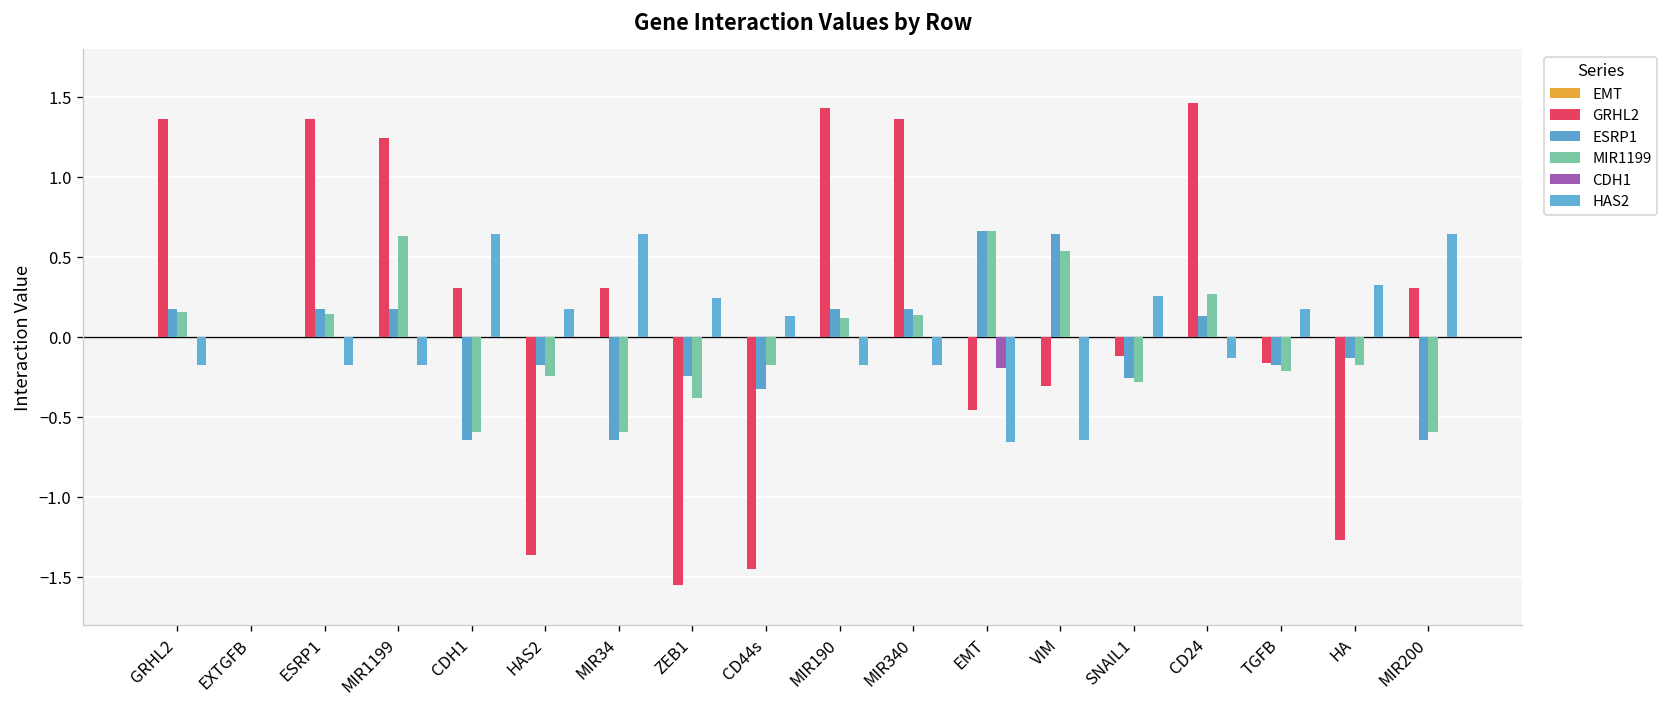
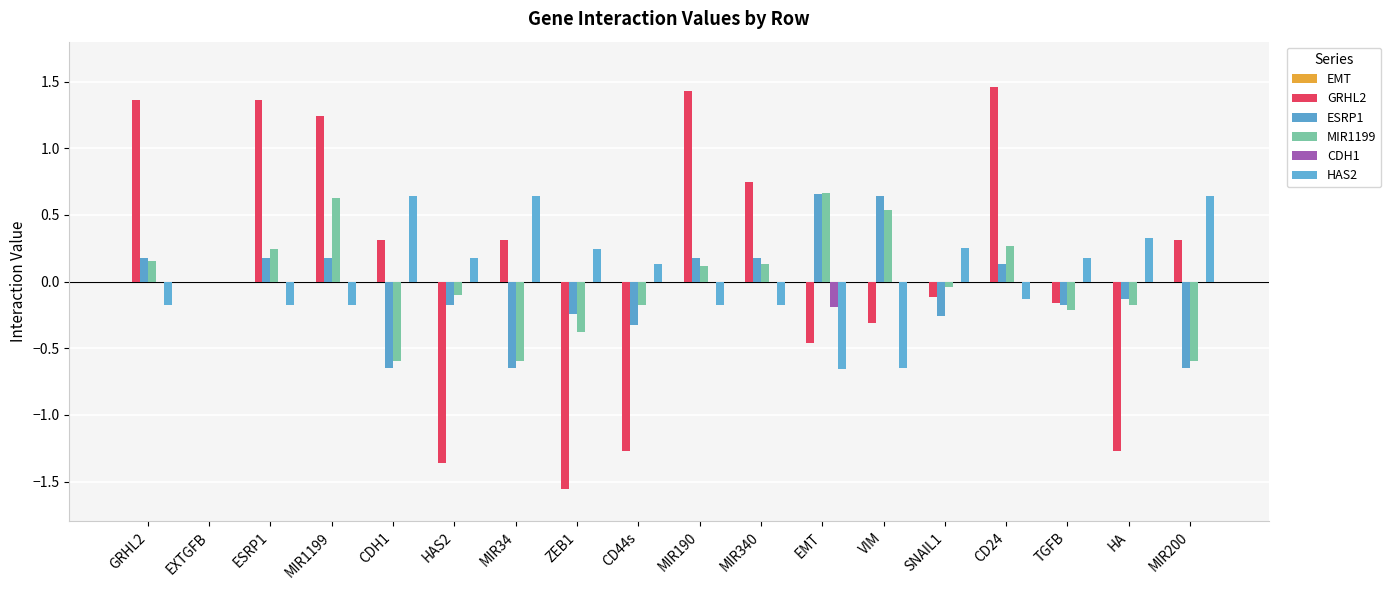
MIR1199, ESRP1: 0.14 -> 0.24
MIR1199, HAS2: -0.24 -> -0.10
GRHL2, CD44s: -1.45 -> -1.27
GRHL2, MIR340: 1.36 -> 0.75
MIR1199, SNAIL1: -0.28 -> -0.04
